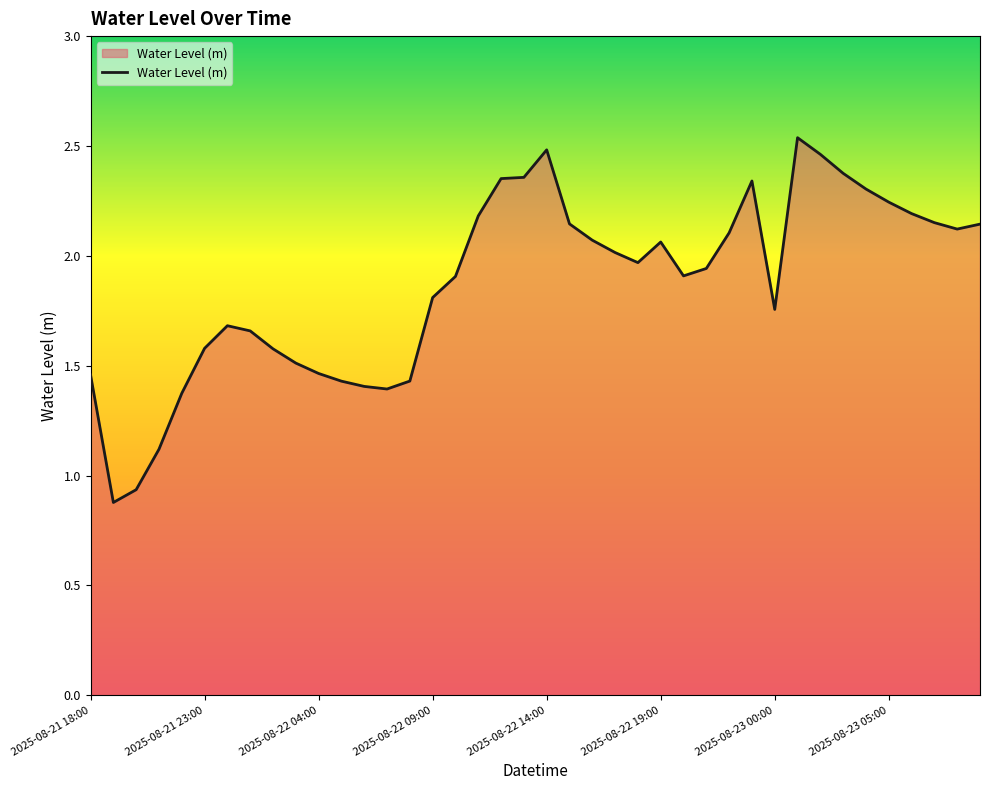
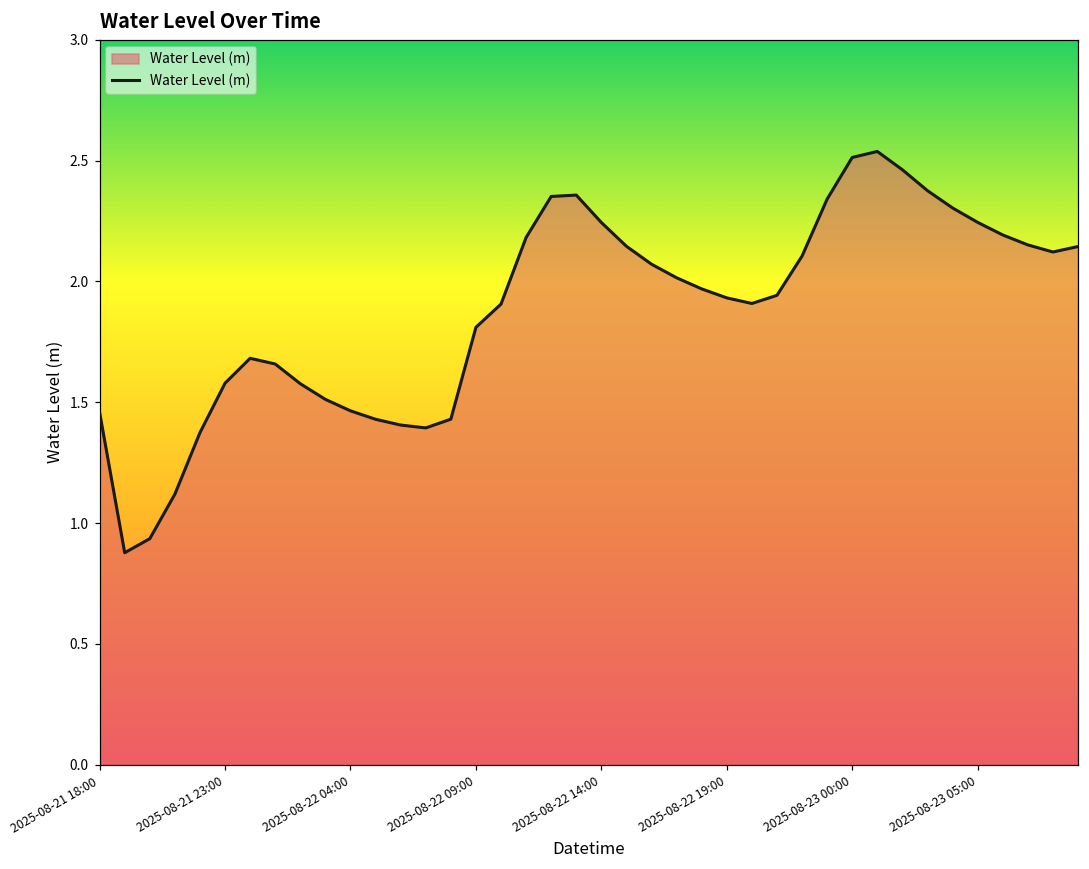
2025-08-22 14:00: 2.48 -> 2.24
2025-08-22 19:00: 2.06 -> 1.93
2025-08-23 00:00: 1.76 -> 2.51
